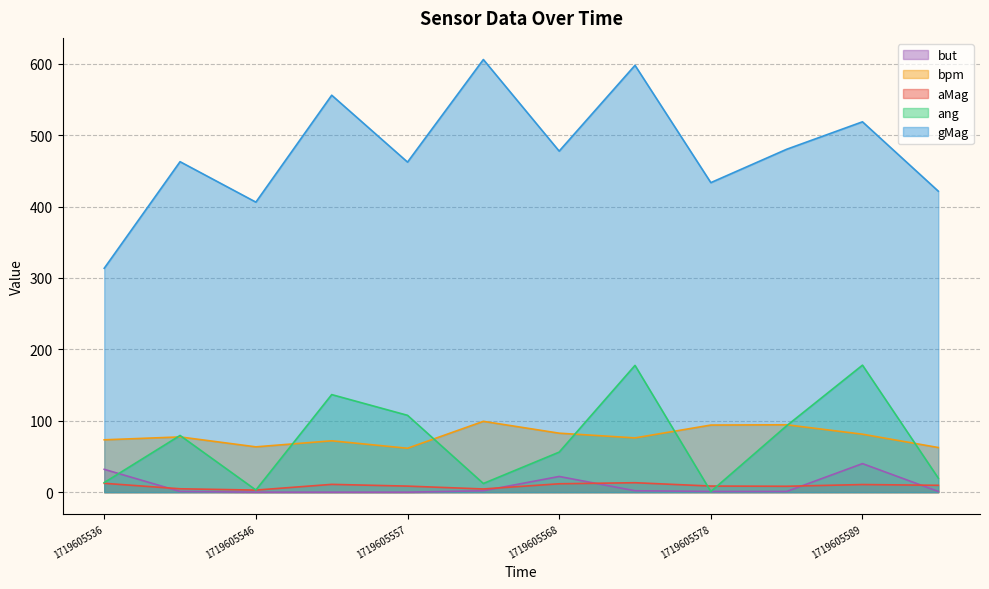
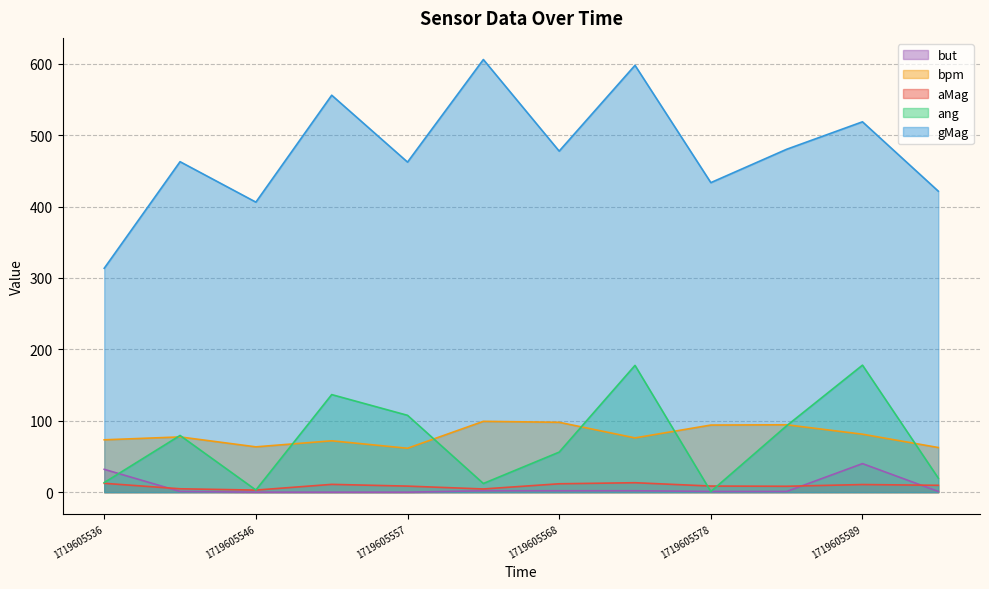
but, 1719605568: 20 -> 0
bpm, 1719605568: 80 -> 100
